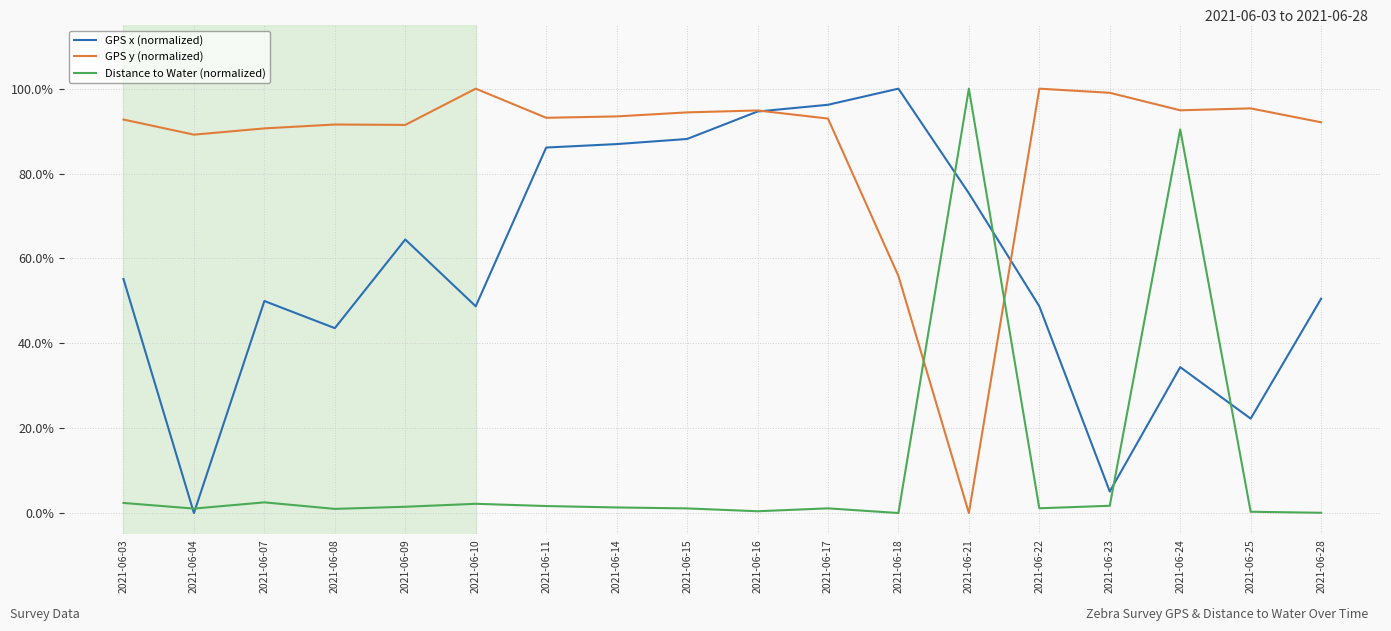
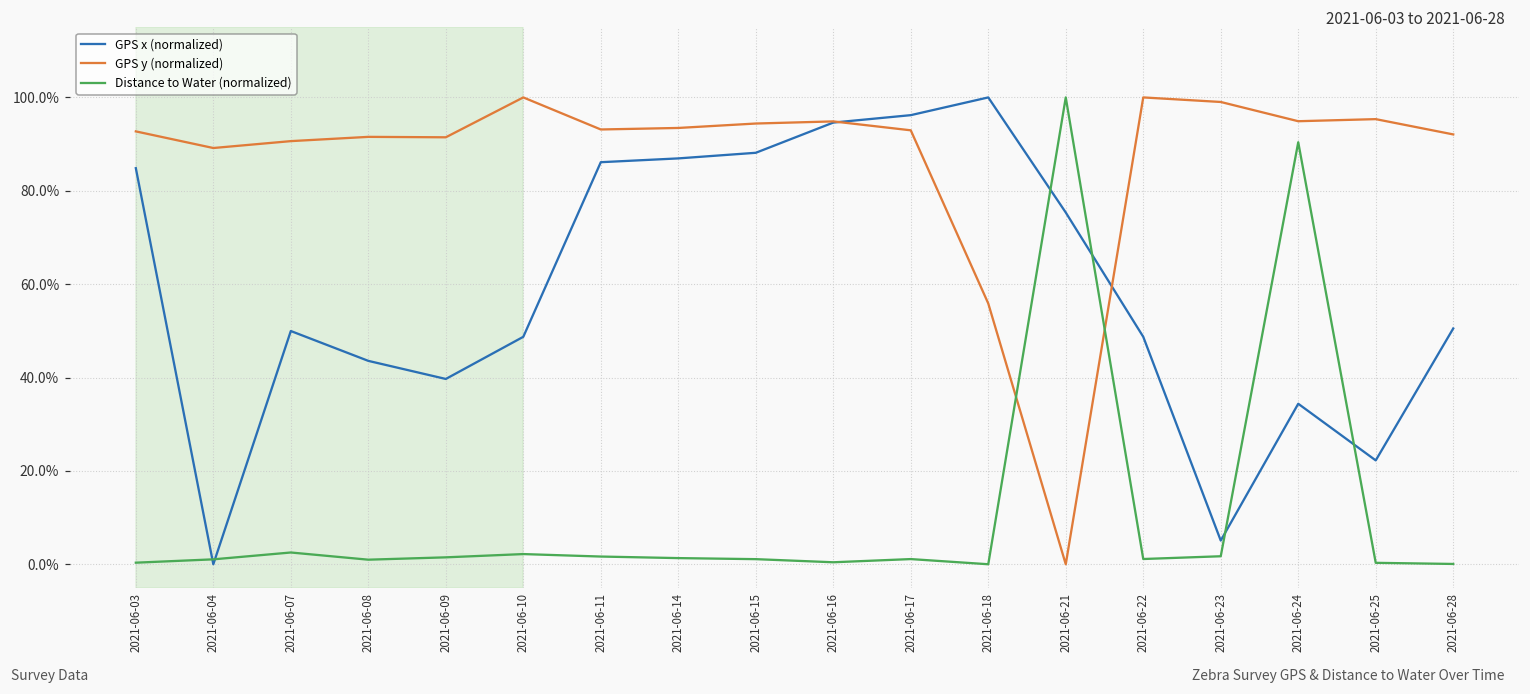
GPS x (normalized), 2021-06-03: 55% -> 85%
Distance to Water (normalized), 2021-06-03: 2% -> 0%
GPS x (normalized), 2021-06-09: 64% -> 40%
